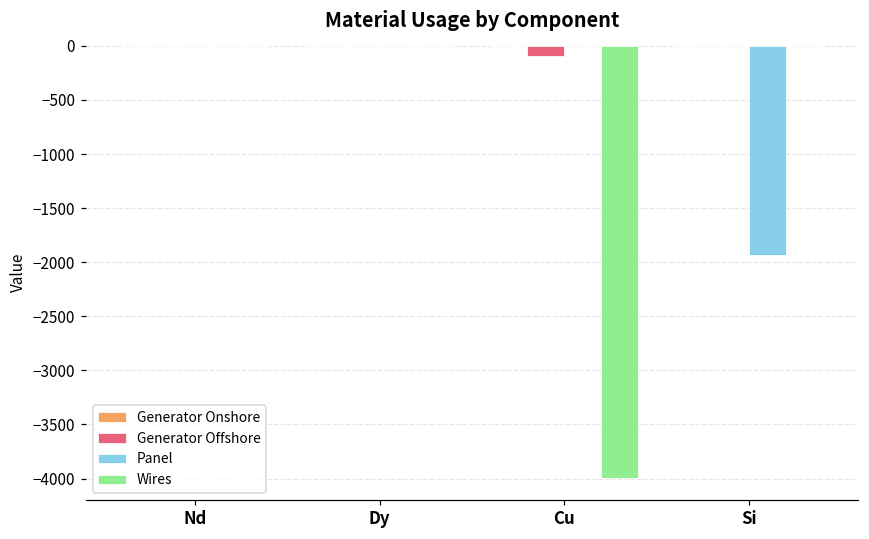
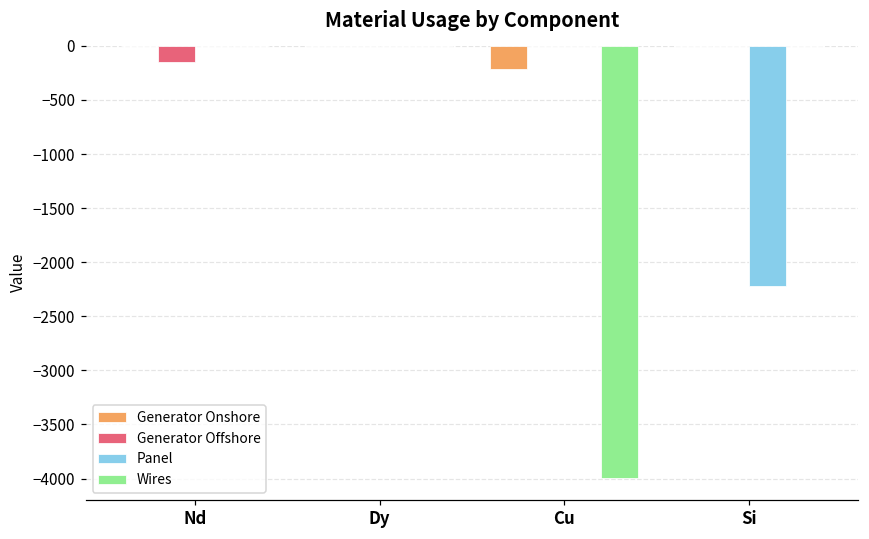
Generator Offshore, Nd: 0 -> -200
Generator Onshore, Cu: 0 -> -200
Generator Offshore, Cu: -100 -> 0
Panel, Si: -1900 -> -2200
